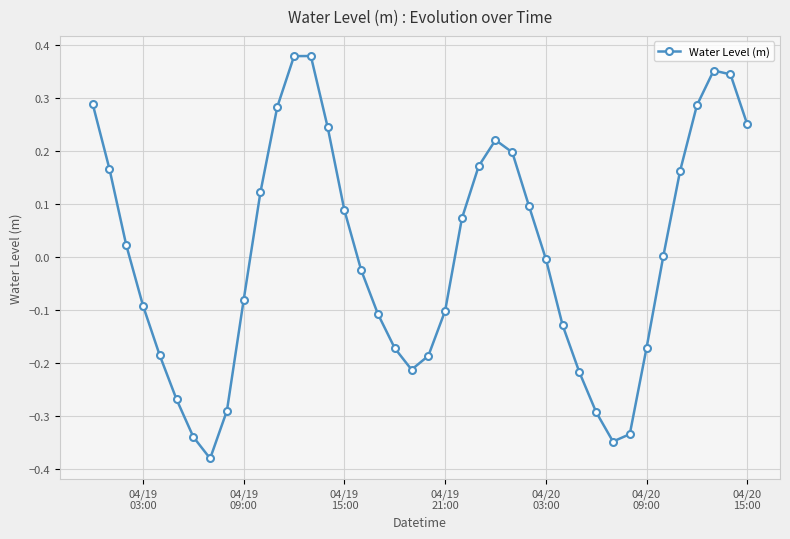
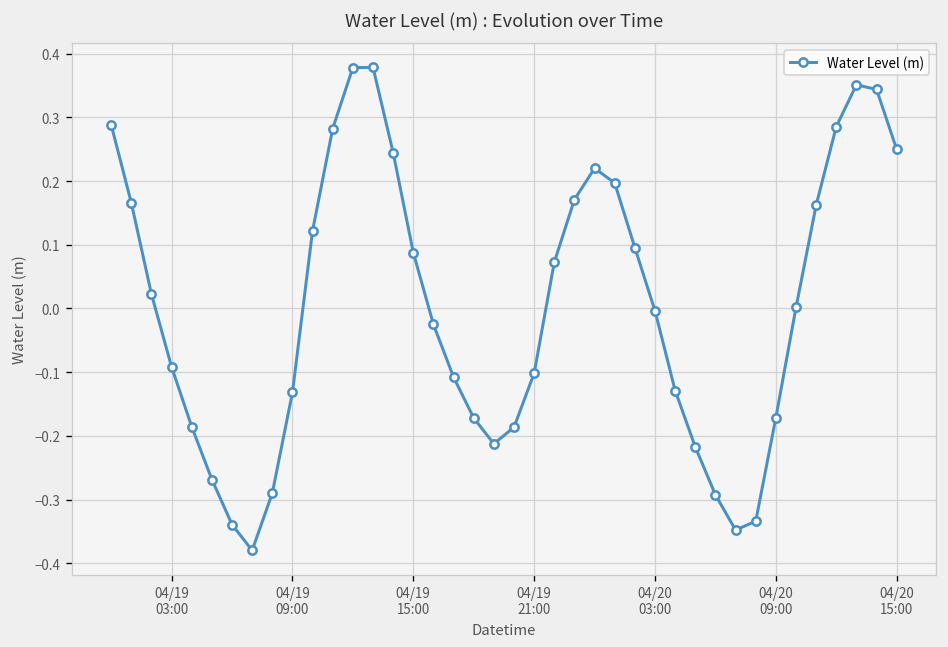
04/19 09:00: -0.08 -> -0.13
